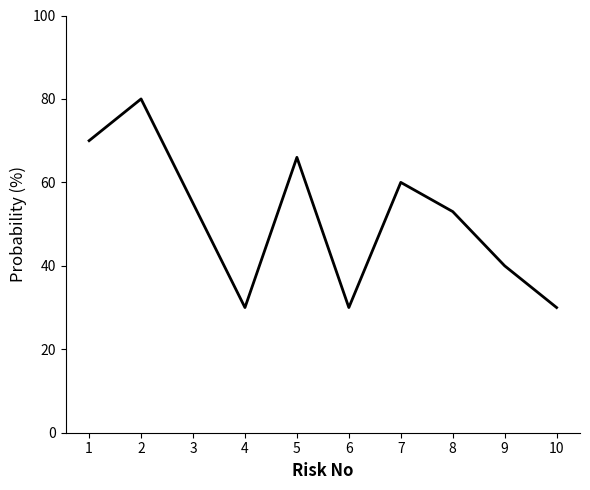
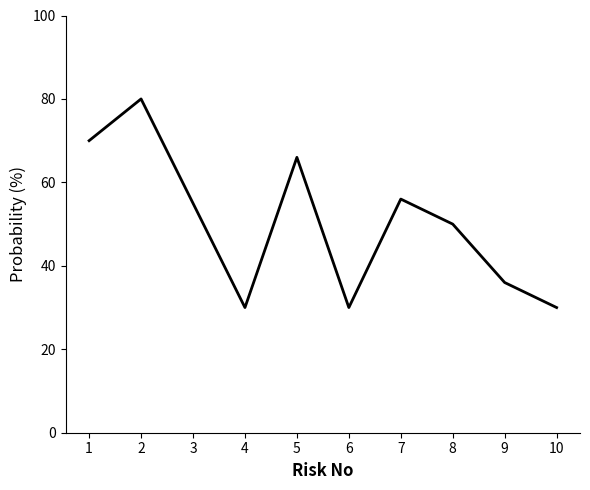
7: 60 -> 56
8: 53 -> 50
9: 40 -> 36
